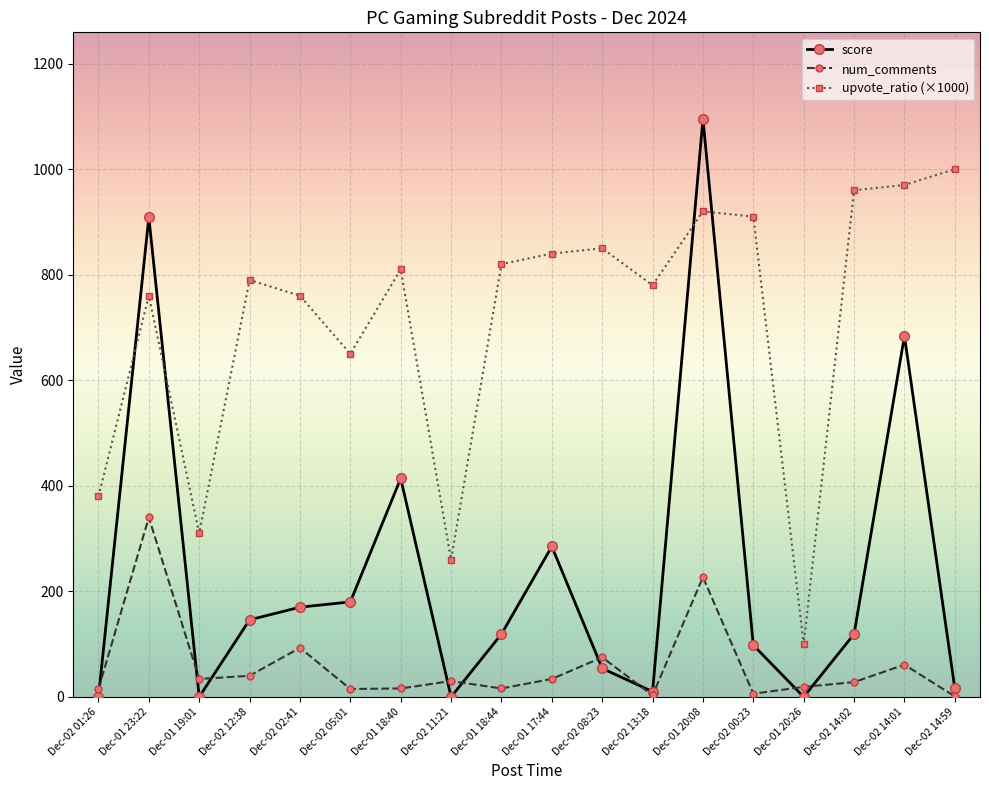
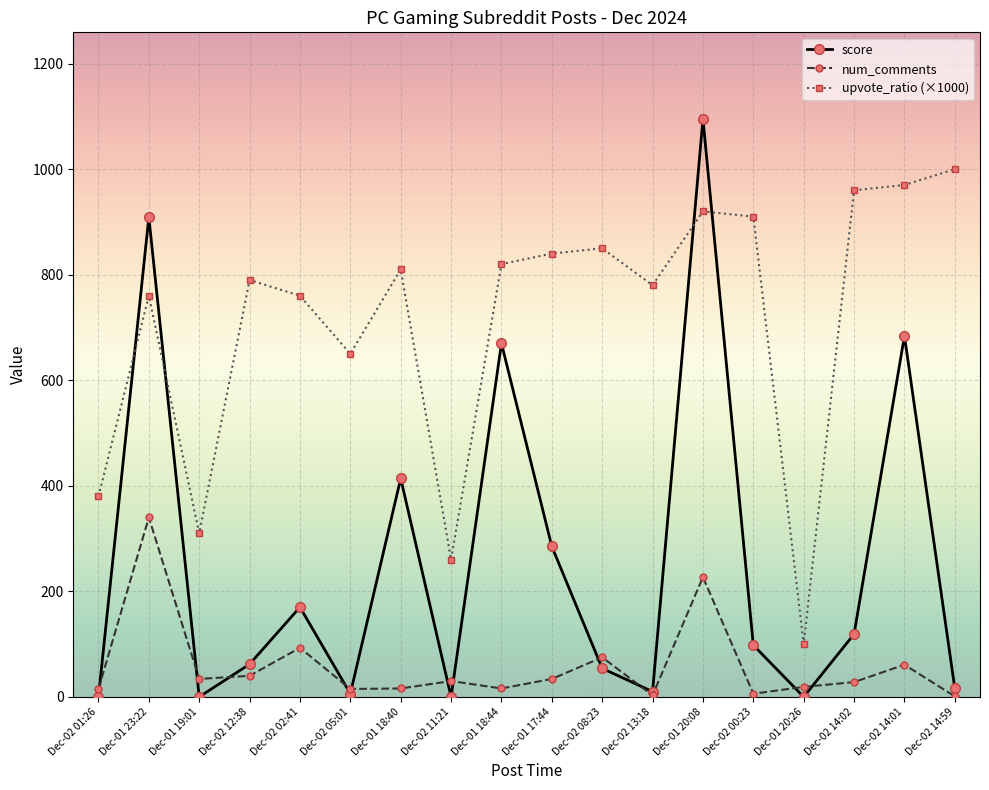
score, Dec-02 12:38: 150 -> 60
score, Dec-02 05:01: 180 -> 10
score, Dec-01 18:44: 120 -> 670
